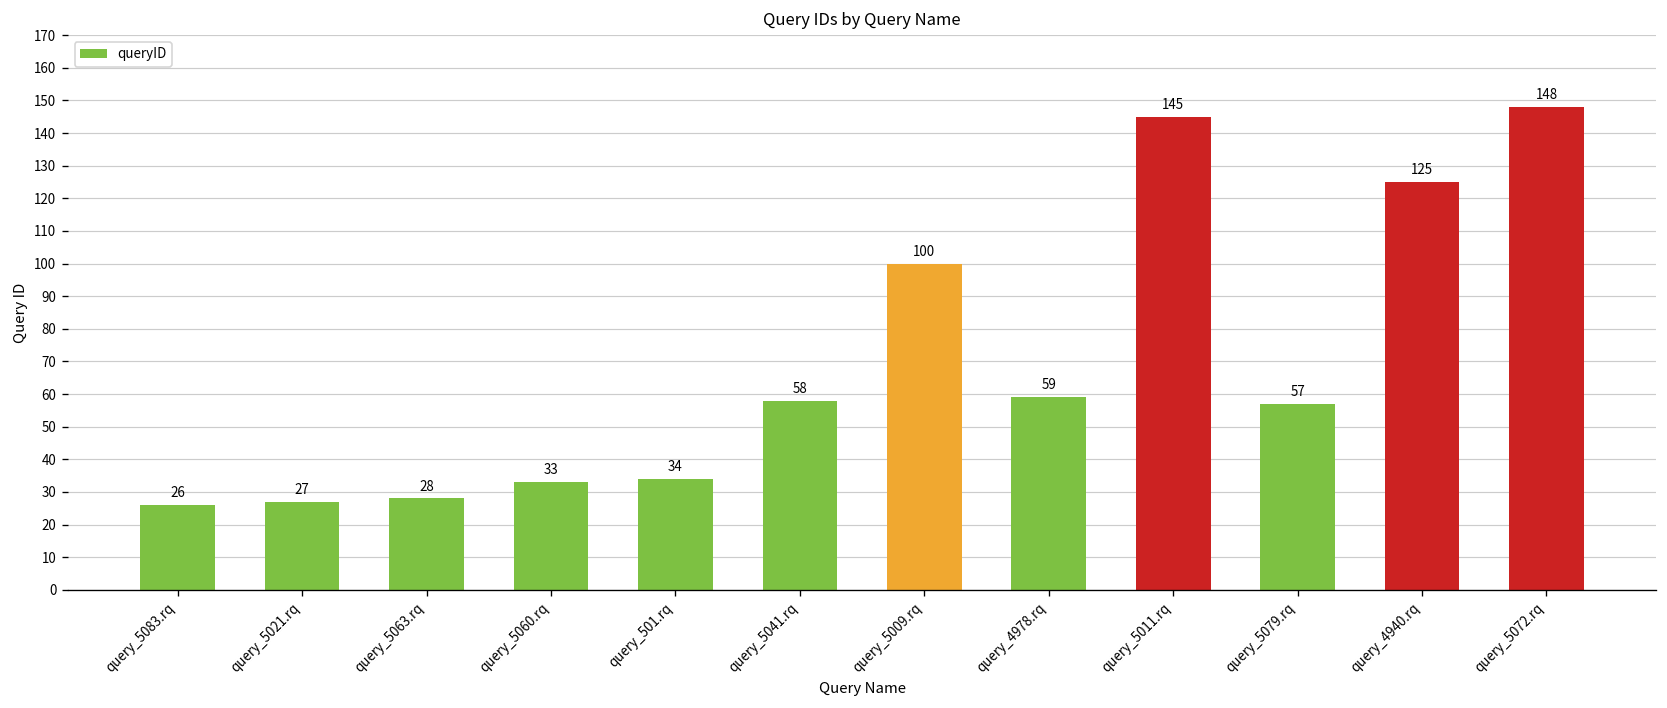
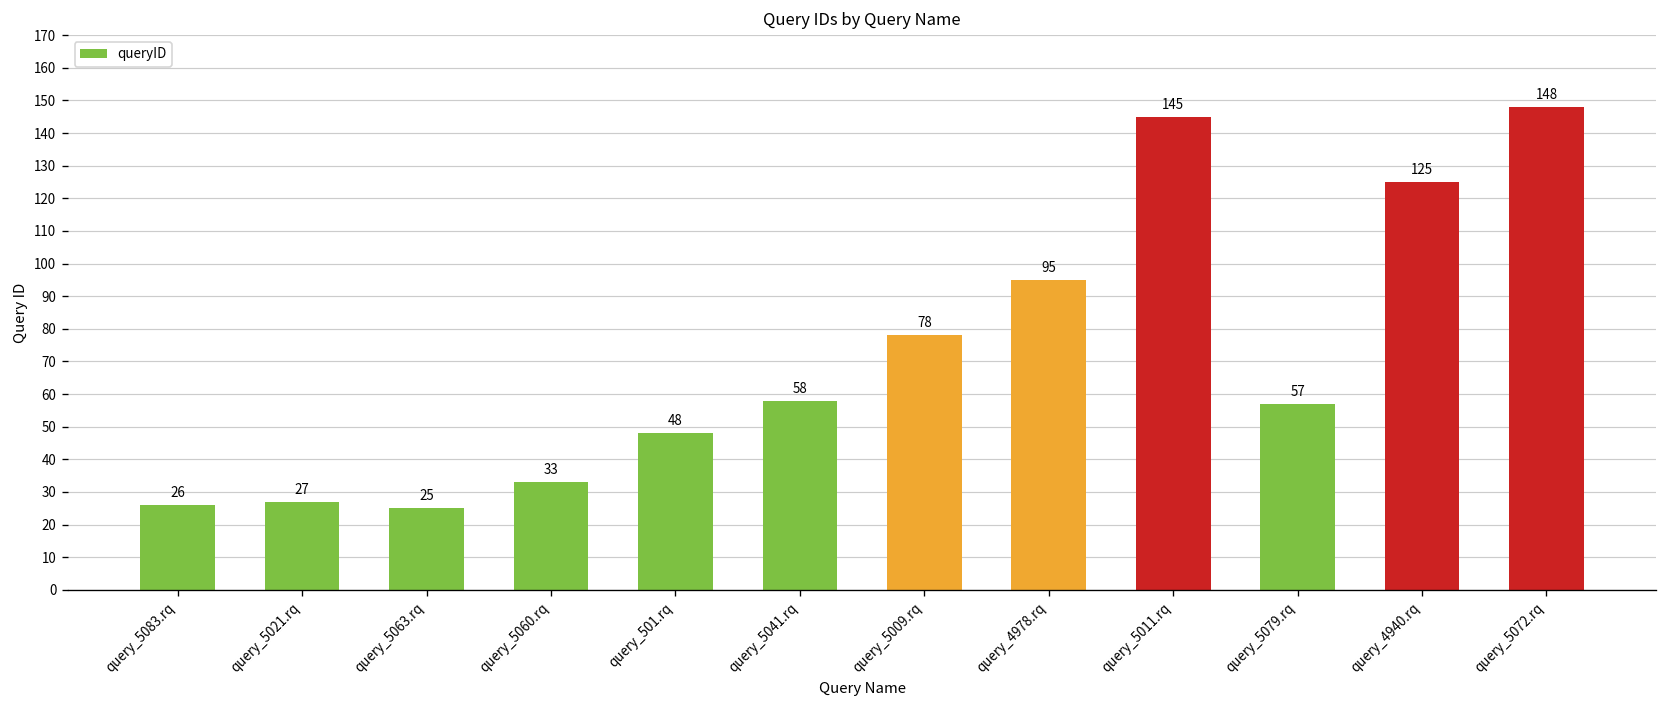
query_5063.rq: 28 -> 25
query_501.rq: 34 -> 48
query_5009.rq: 100 -> 78
query_4978.rq: 59 -> 95
